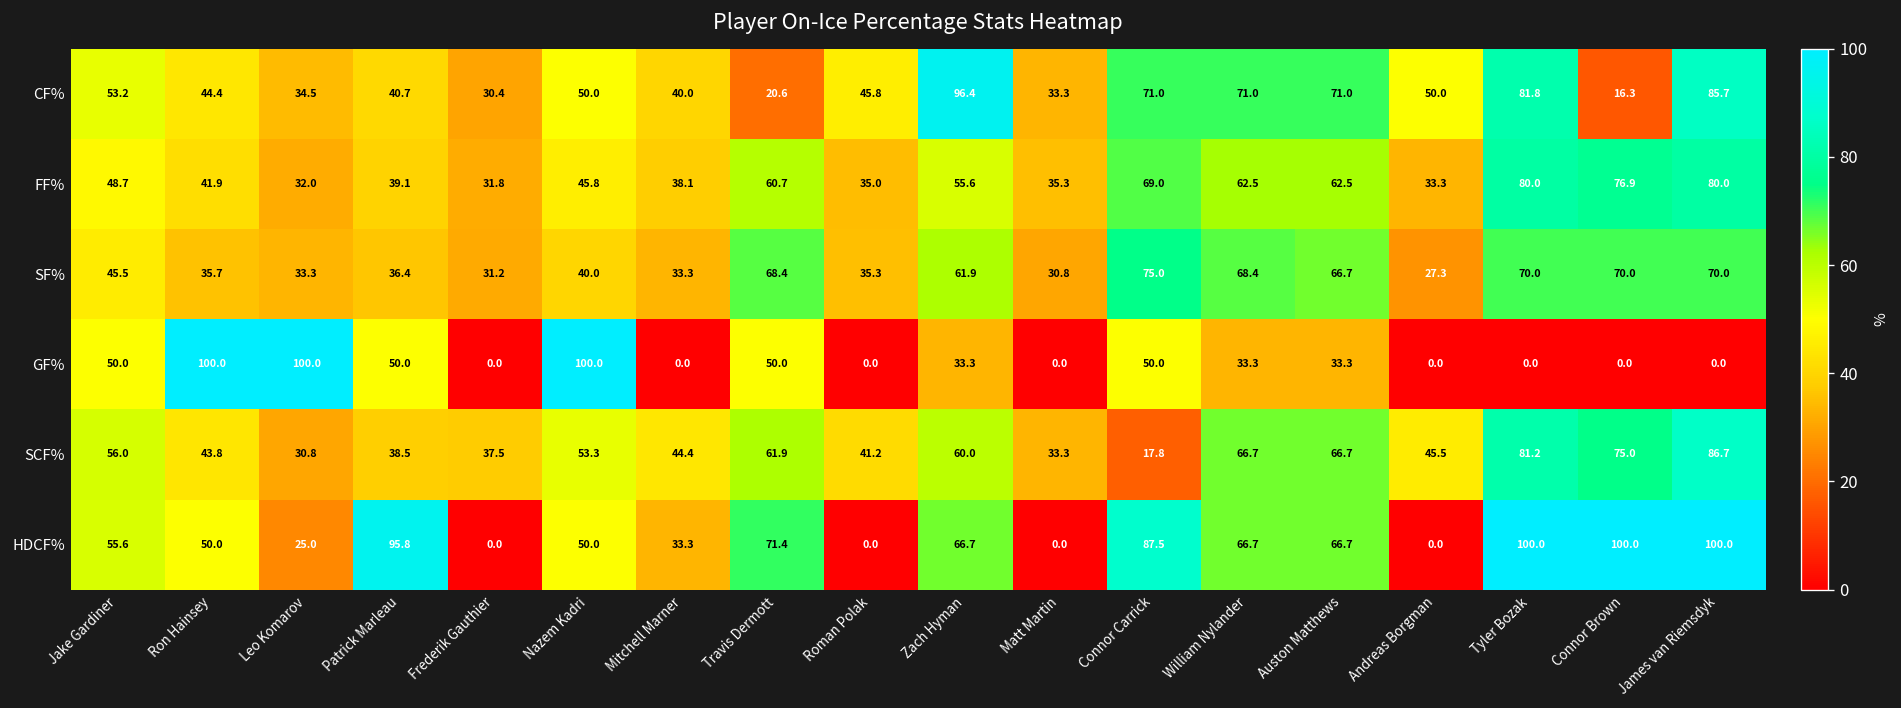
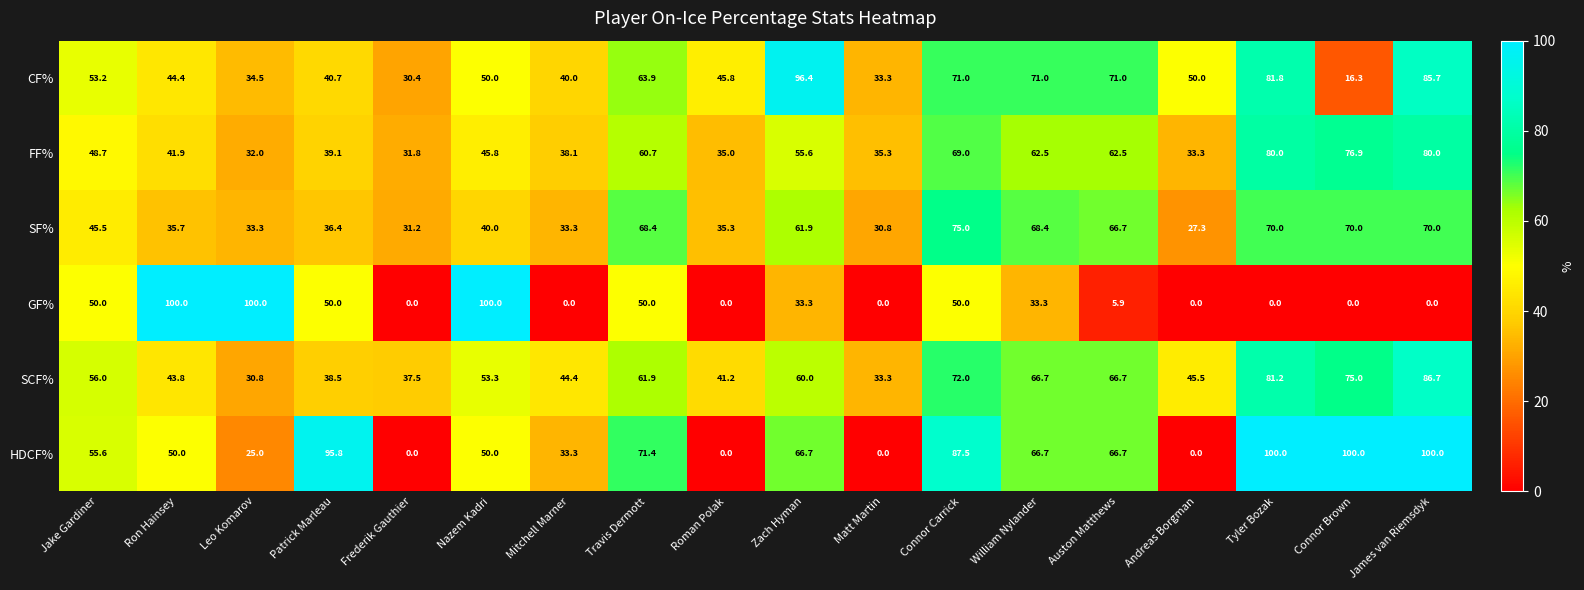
CF%, Travis Dermott: 20.6 -> 63.9
GF%, Auston Matthews: 33.3 -> 5.9
SCF%, Connor Carrick: 17.8 -> 72.0
